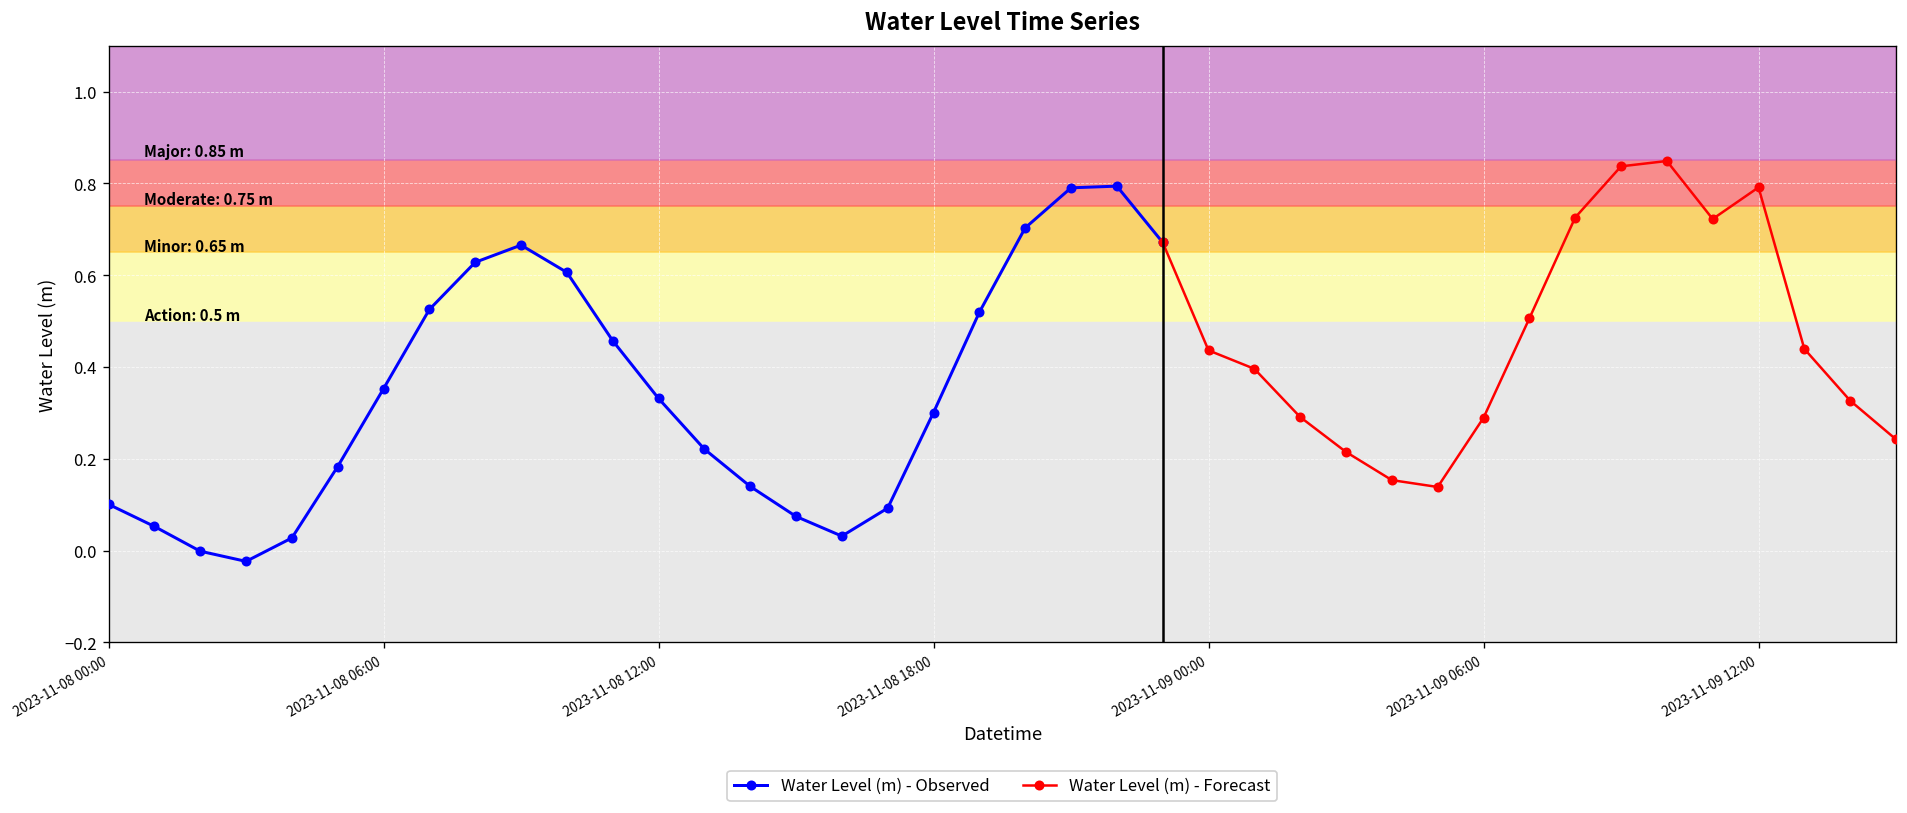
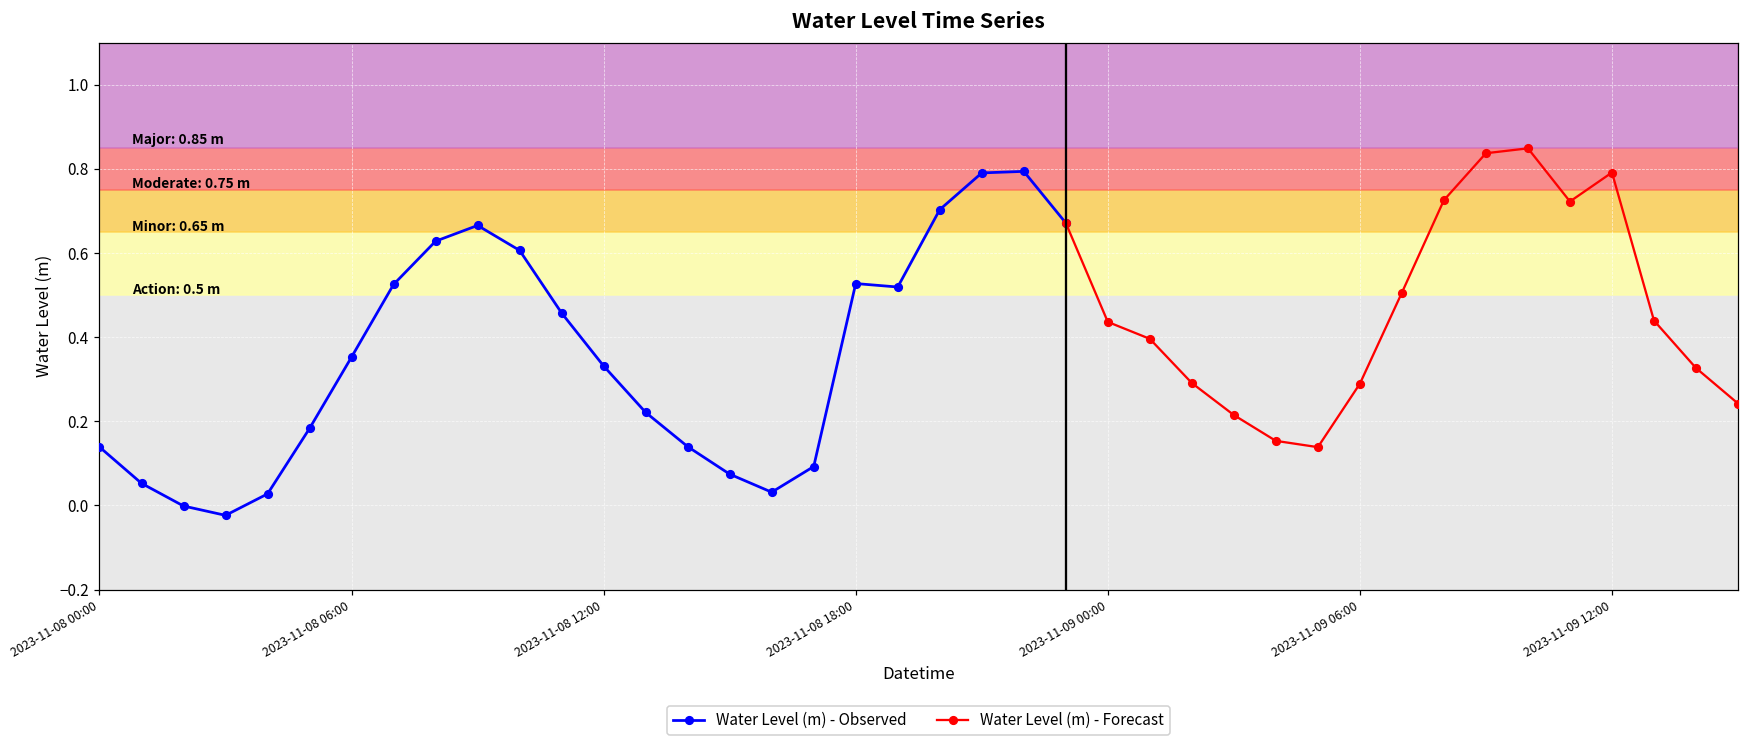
Water Level (m) - Observed, 2023-11-08 00:00: 0.10 -> 0.14
Water Level (m) - Observed, 2023-11-08 18:00: 0.30 -> 0.53
